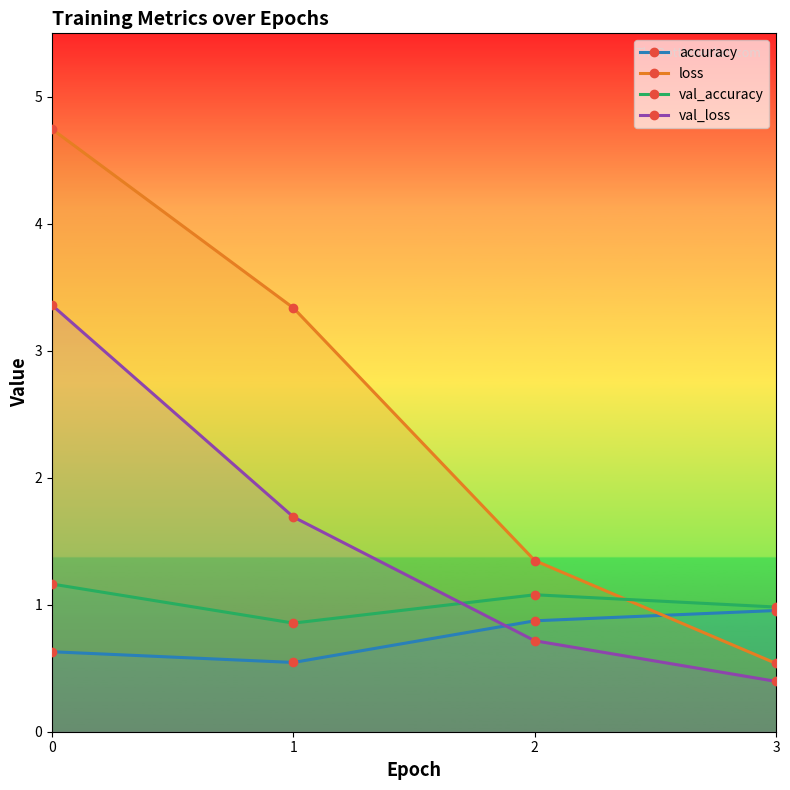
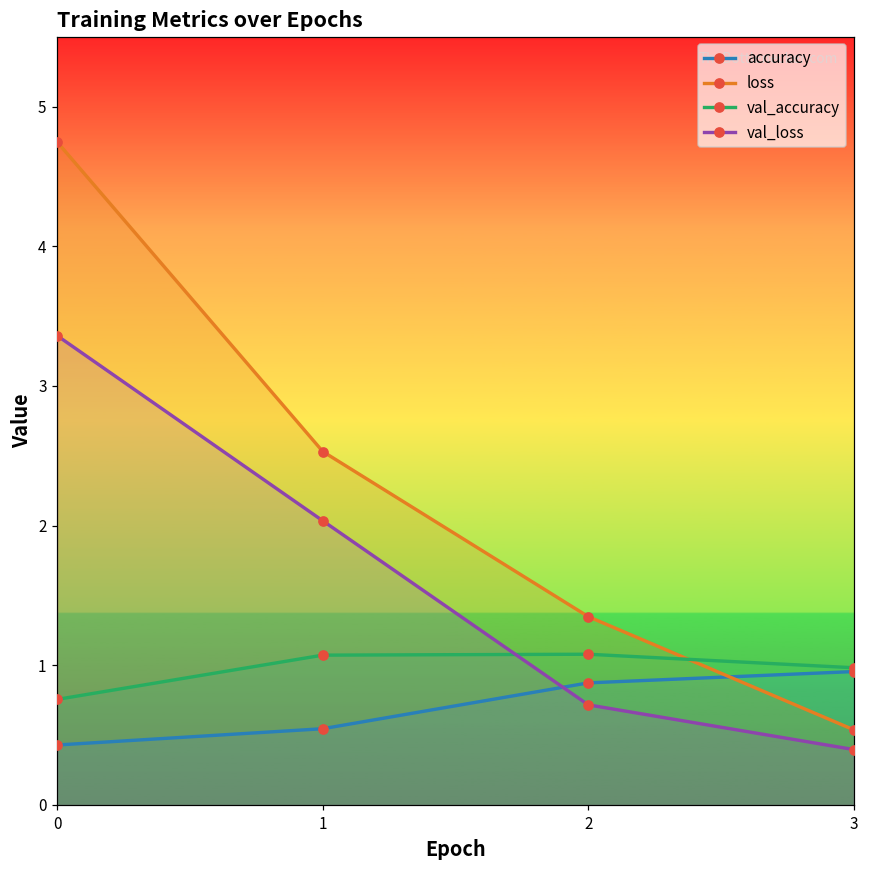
accuracy, 0: 0.63 -> 0.43
val_accuracy, 0: 1.16 -> 0.76
loss, 1: 3.34 -> 2.53
val_accuracy, 1: 0.86 -> 1.07
val_loss, 1: 1.69 -> 2.03
